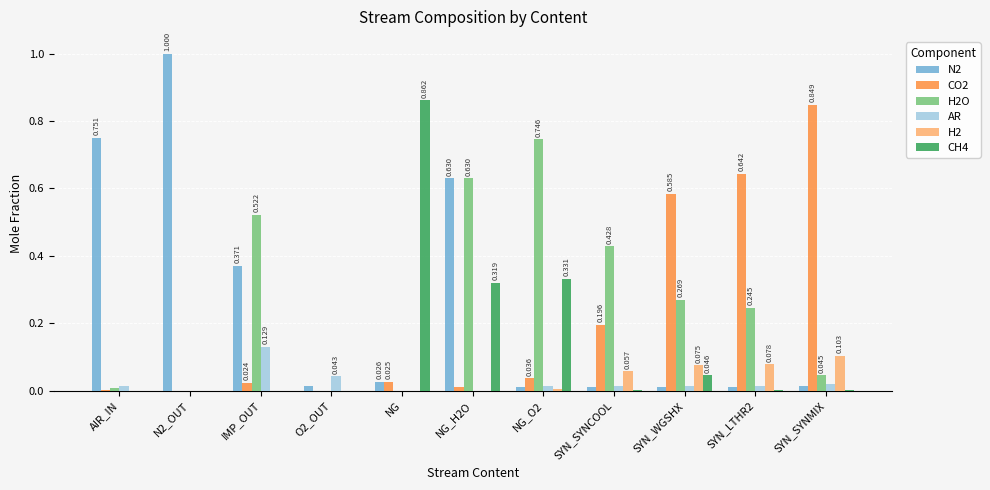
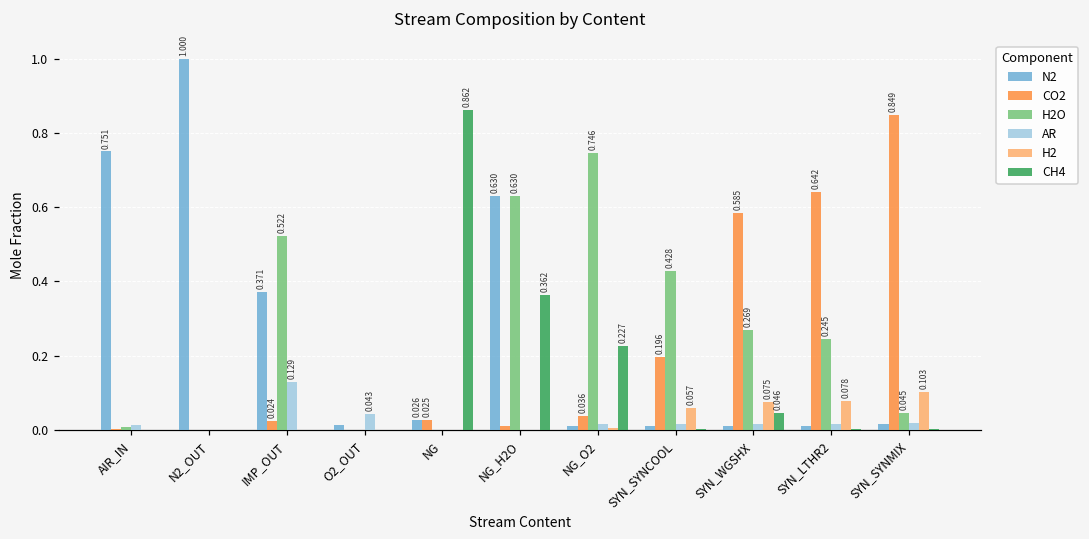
CH4, NG_H2O: 0.319 -> 0.362
CH4, NG_O2: 0.331 -> 0.227
